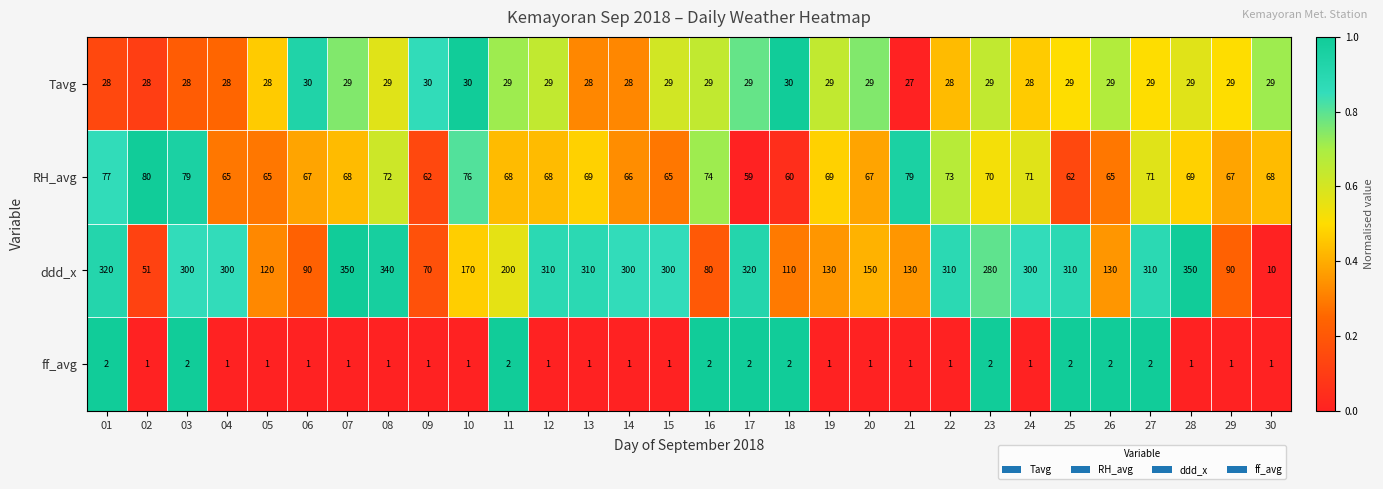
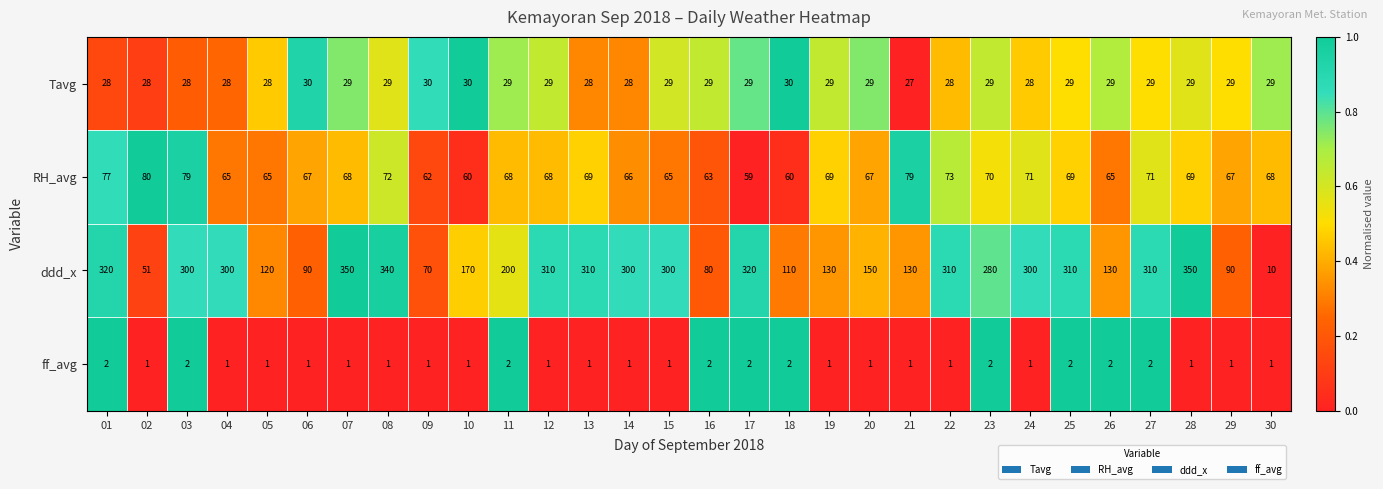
RH_avg, 10: 76 -> 60
RH_avg, 16: 74 -> 63
RH_avg, 25: 62 -> 69
